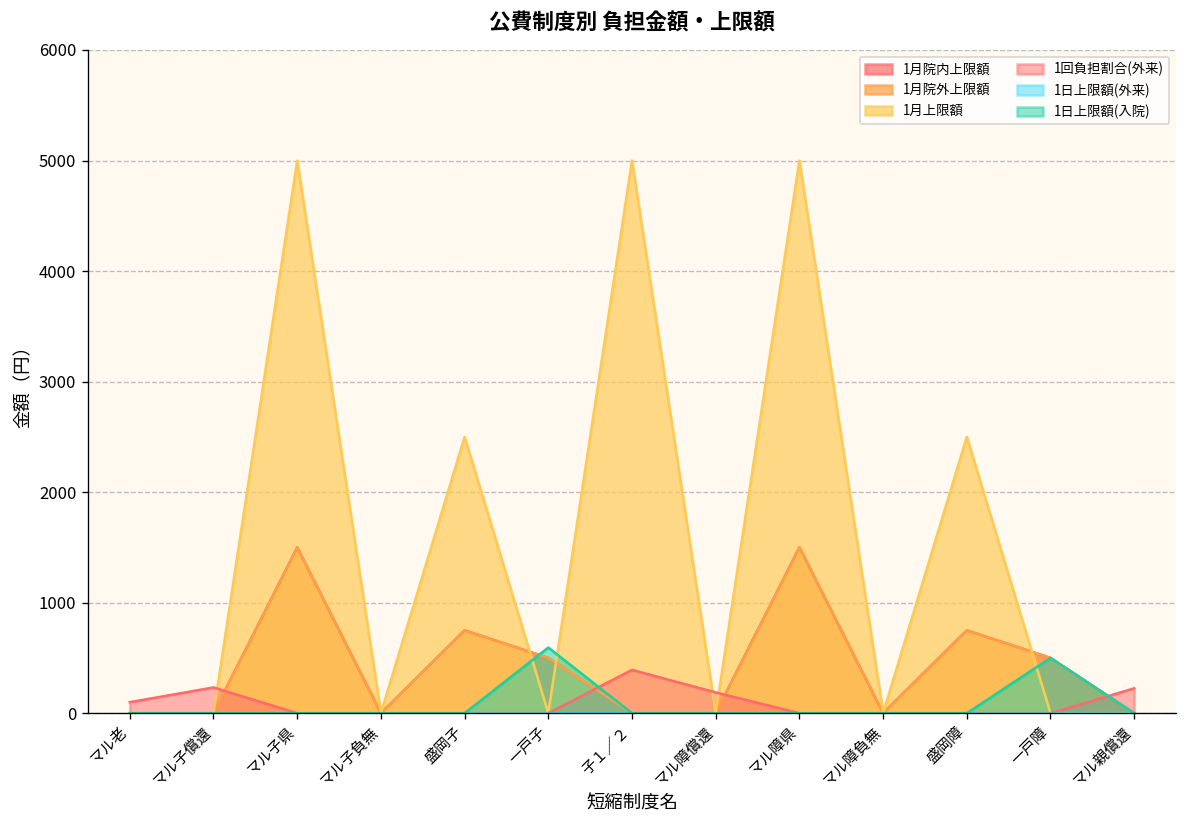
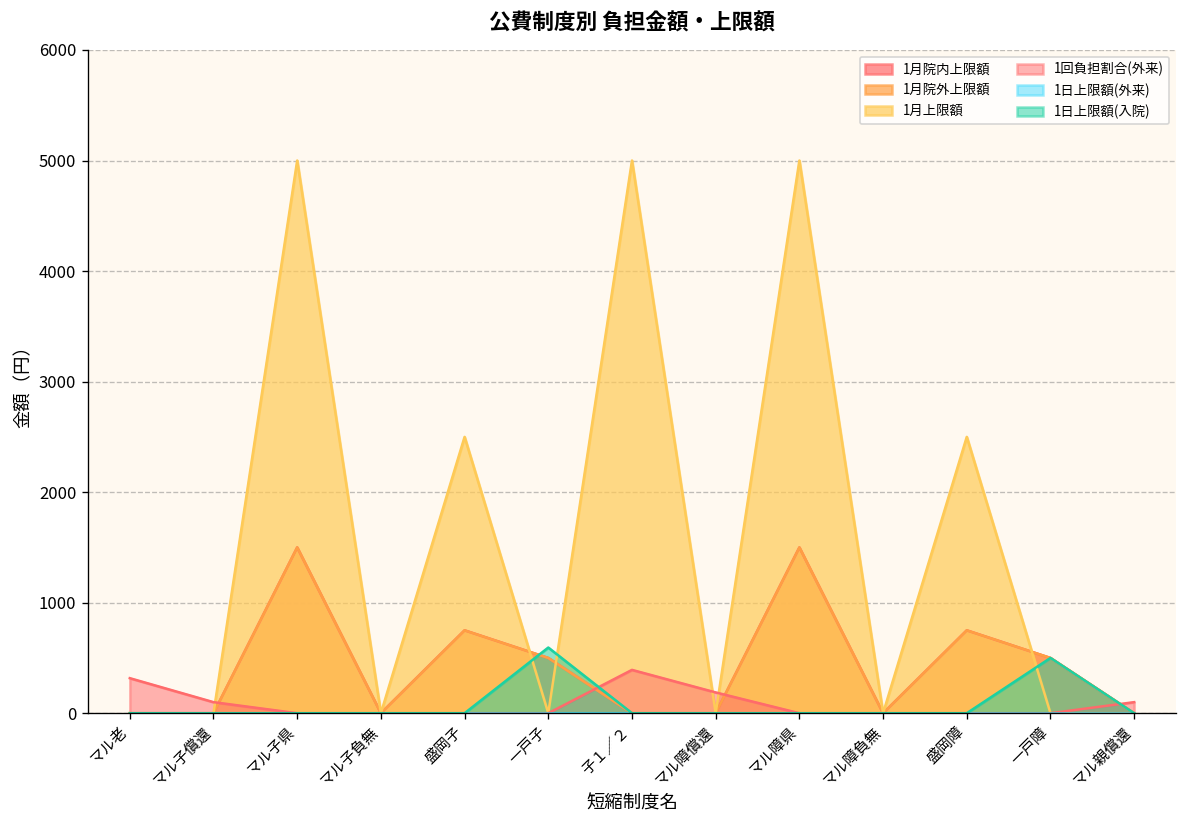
1回負担割合(外来), マル老: 100 -> 300
1回負担割合(外来), マル子償還: 200 -> 100
1回負担割合(外来), マル親償還: 200 -> 100
